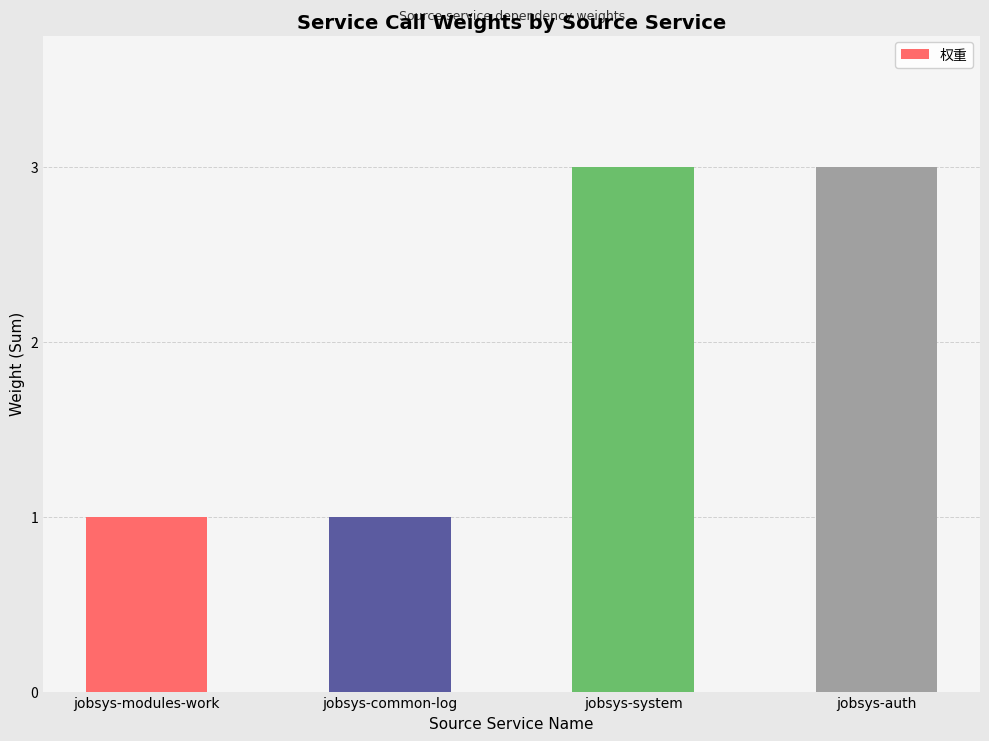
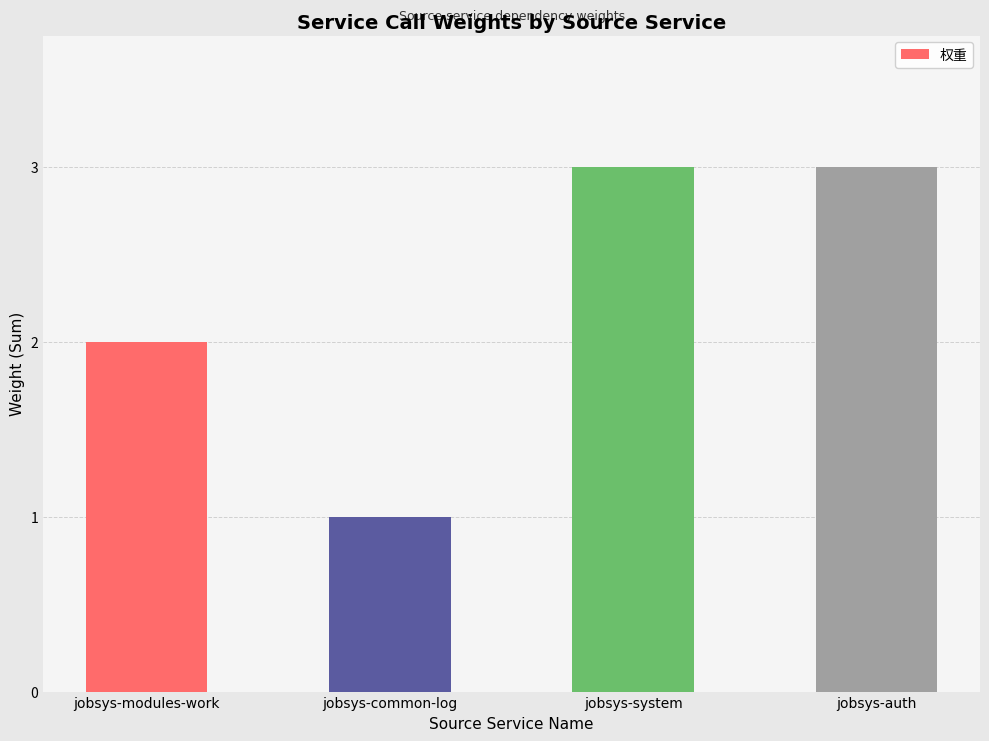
jobsys-modules-work: 1 -> 2
